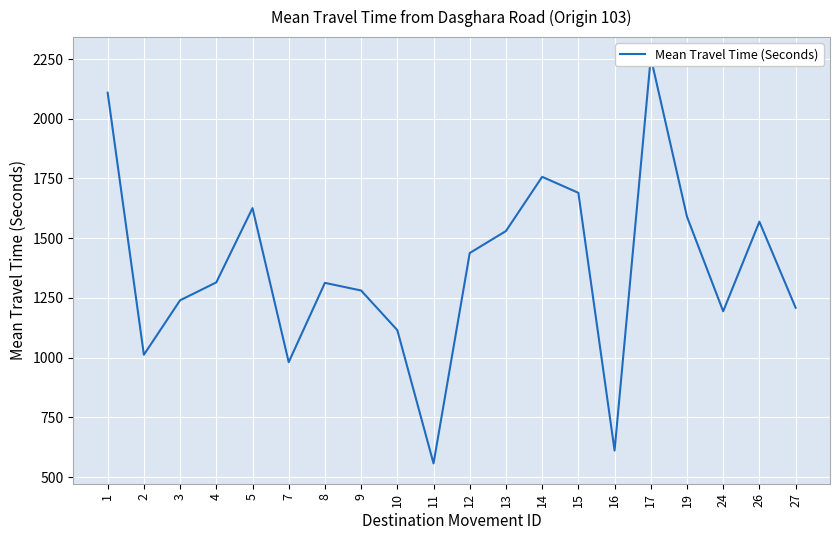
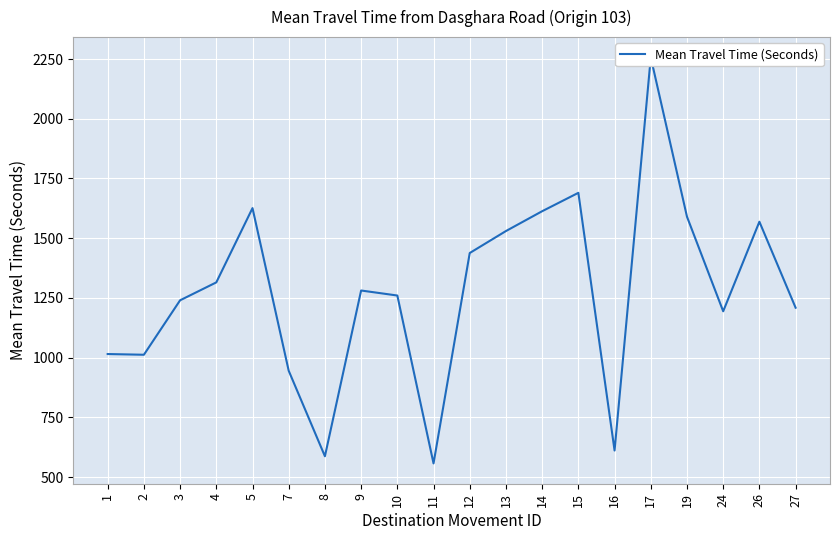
1: 2110 -> 1020
7: 980 -> 950
8: 1310 -> 590
10: 1120 -> 1260
14: 1760 -> 1610
